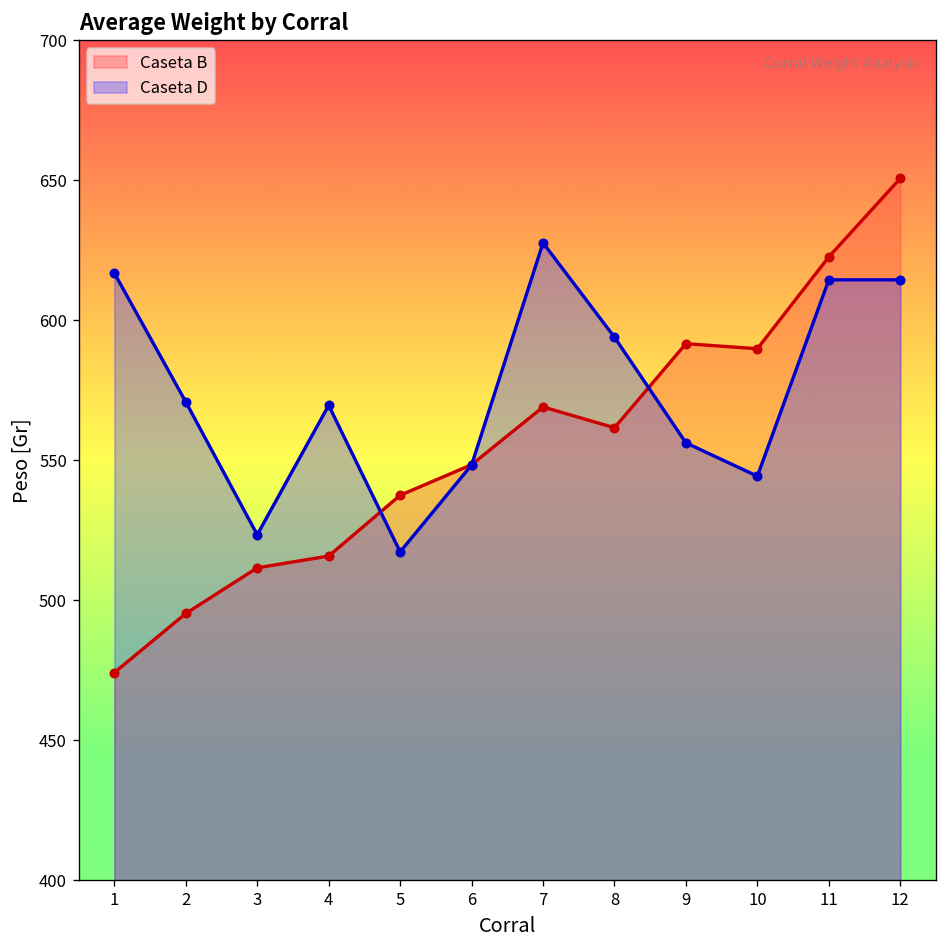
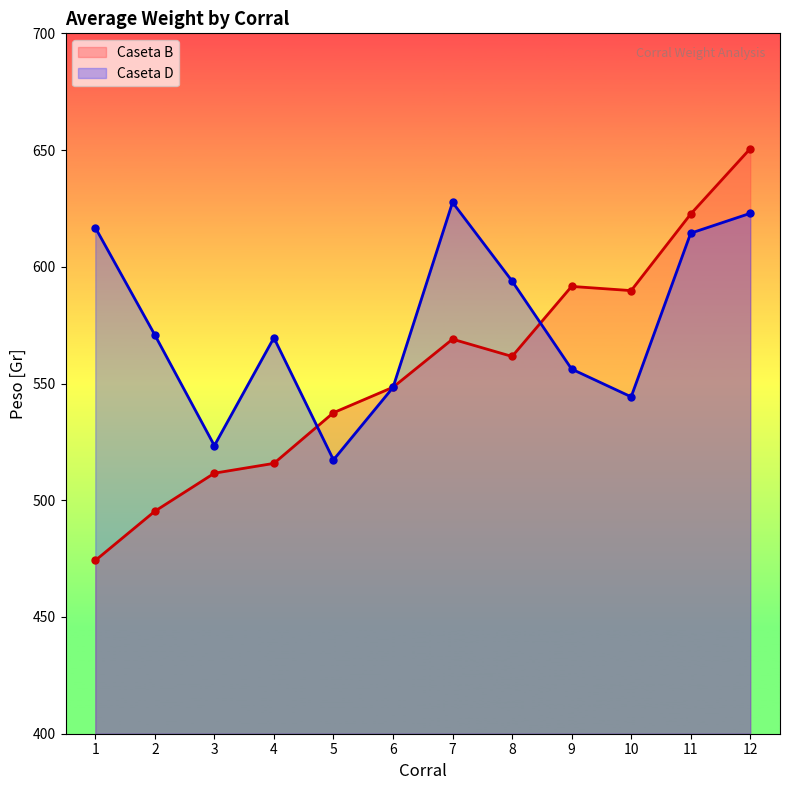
Caseta D, 12: 614 -> 623
